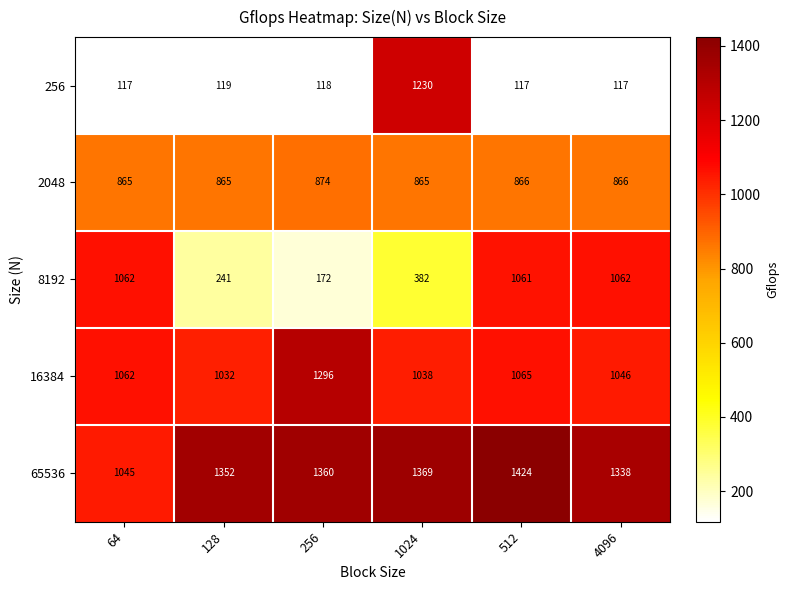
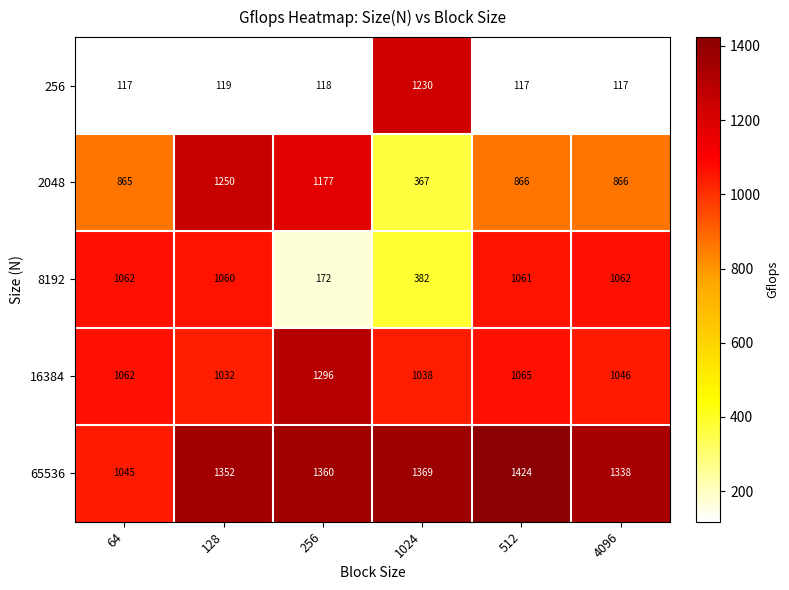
2048, 128: 865 -> 1250
2048, 256: 874 -> 1177
2048, 1024: 865 -> 367
8192, 128: 241 -> 1060
